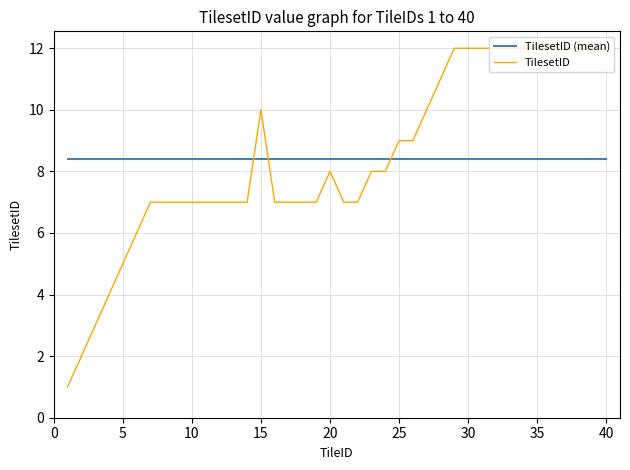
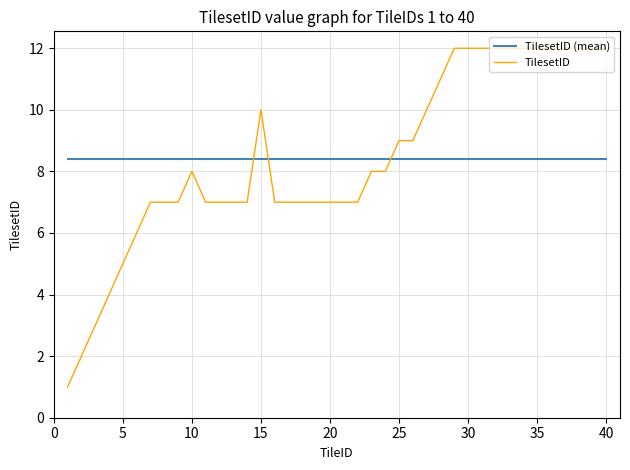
TilesetID, 10: 7 -> 8
TilesetID, 20: 8 -> 7
